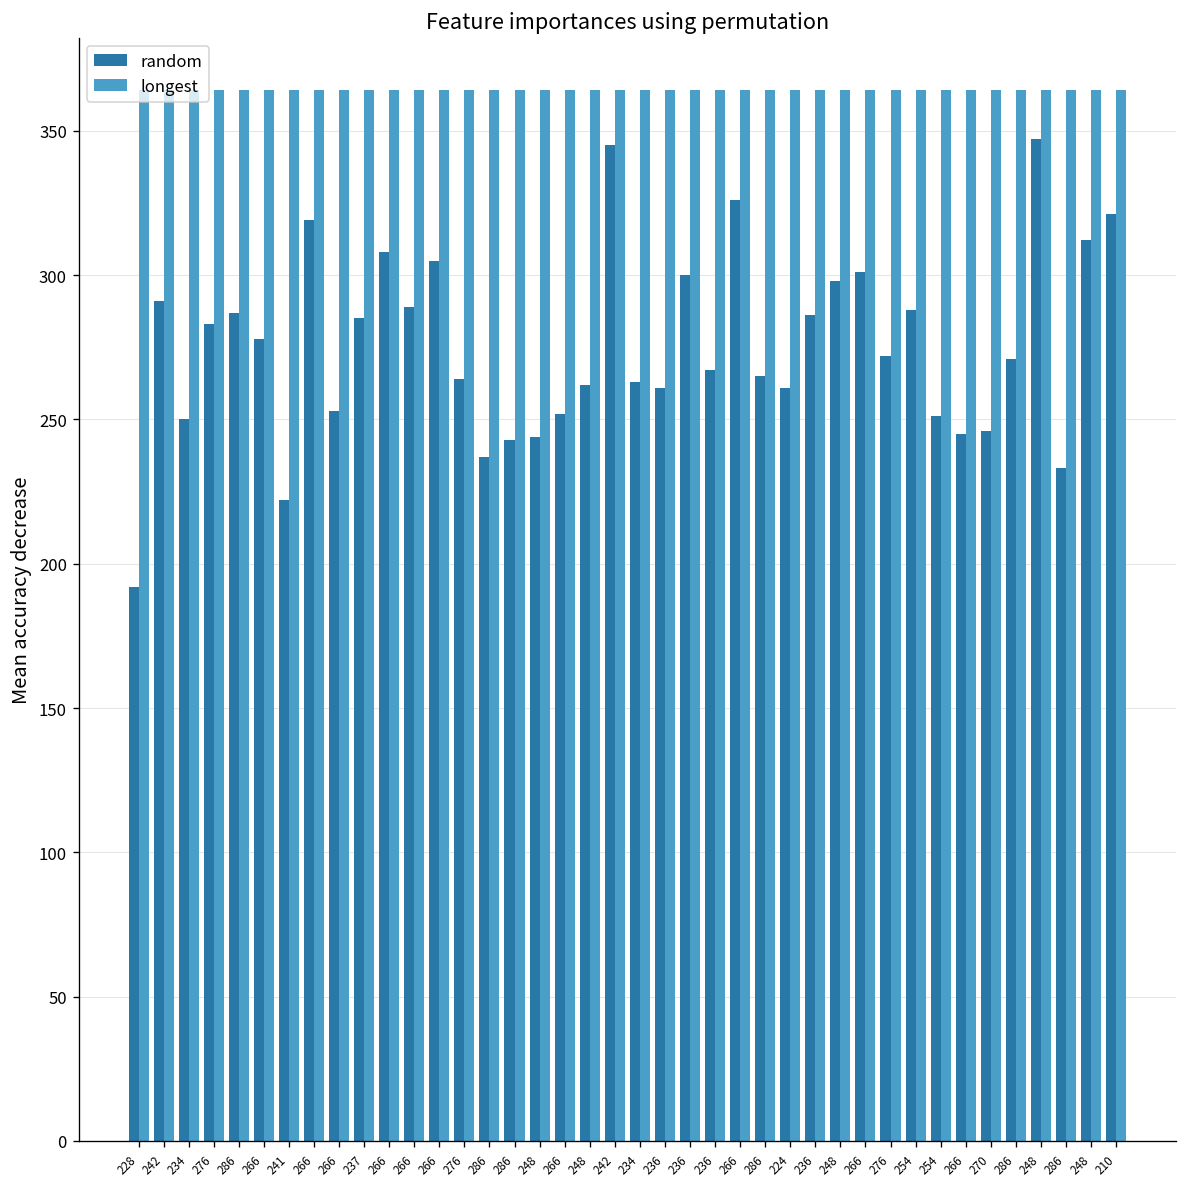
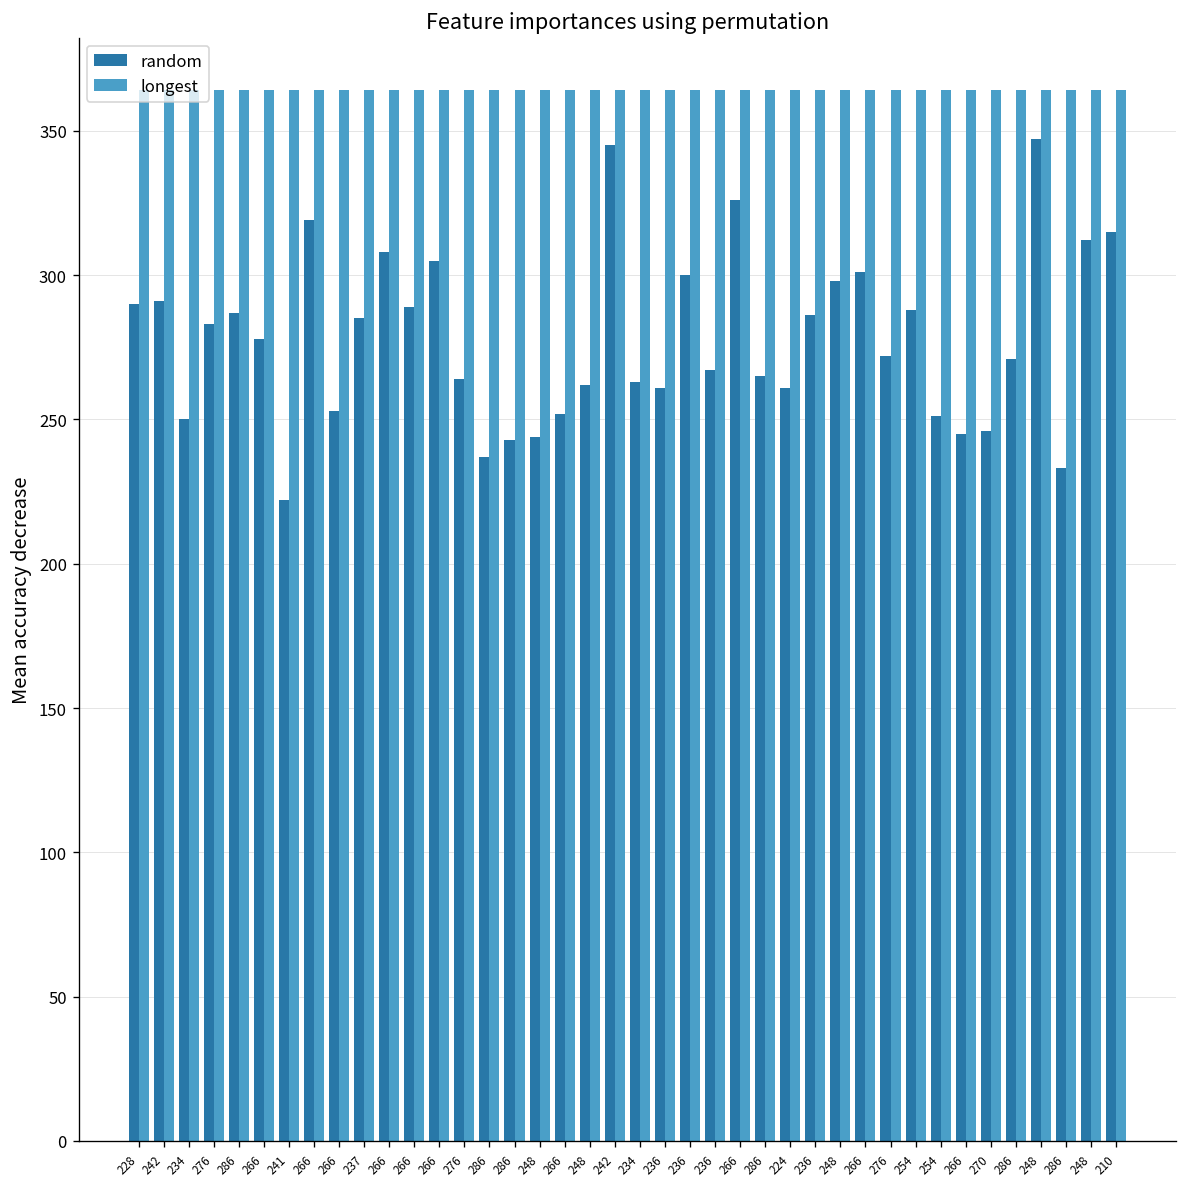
random, 228: 192 -> 290
random, 210: 321 -> 315
